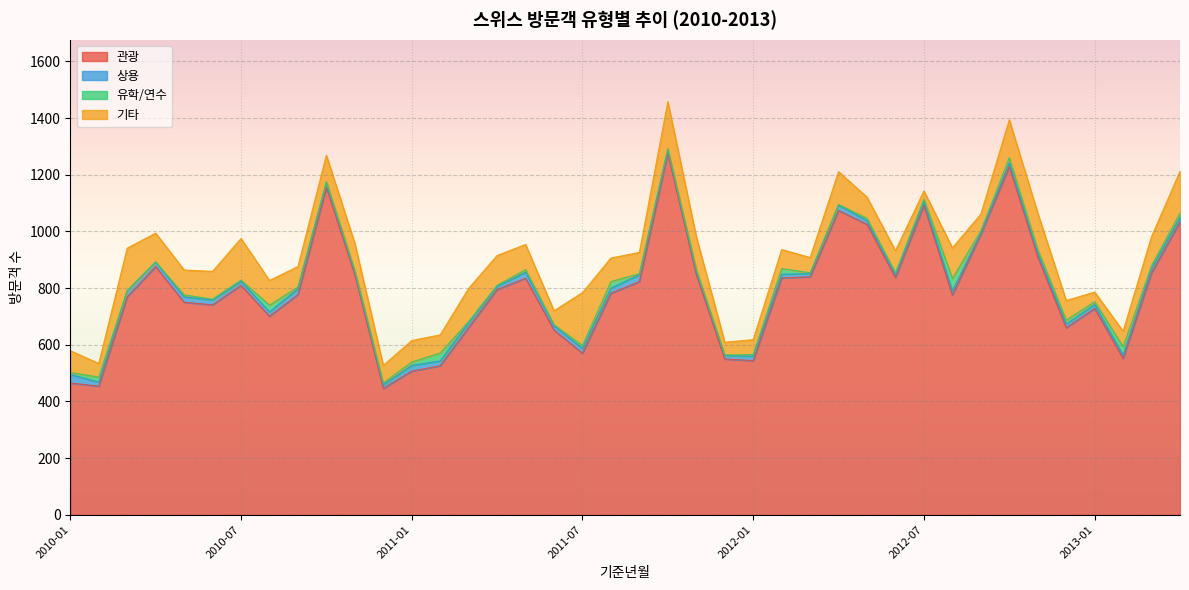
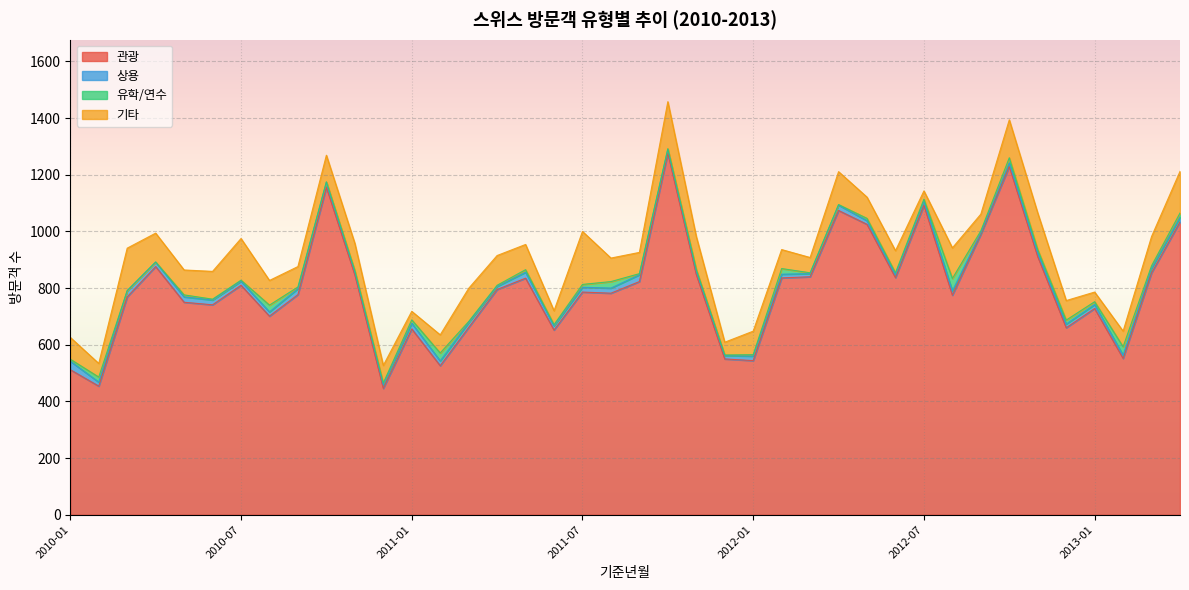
관광, 2010-01: 470 -> 510
관광, 2011-01: 510 -> 660
기타, 2011-01: 80 -> 30
관광, 2011-07: 570 -> 790
기타, 2012-01: 50 -> 80
